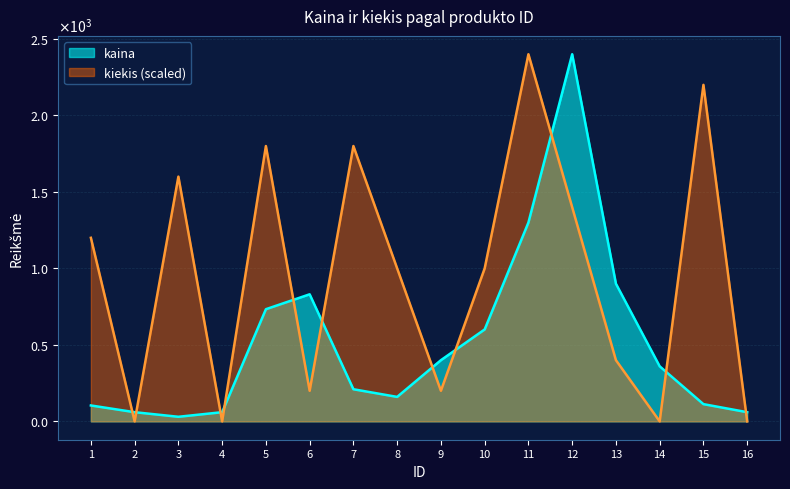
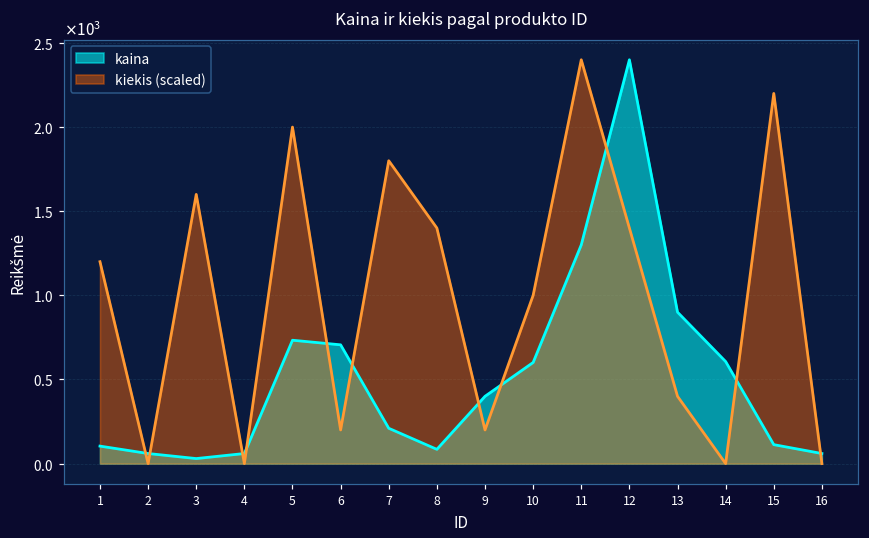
kiekis (scaled), 5: 1800 -> 2000
kaina, 6: 830 -> 710
kaina, 8: 160 -> 80
kiekis (scaled), 8: 1000 -> 1400
kaina, 14: 360 -> 610
